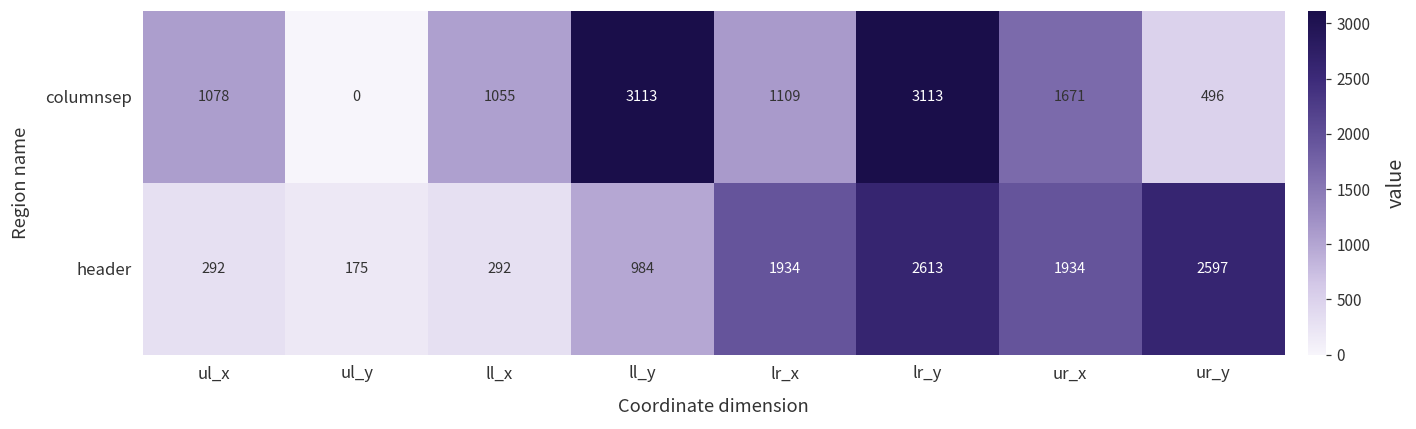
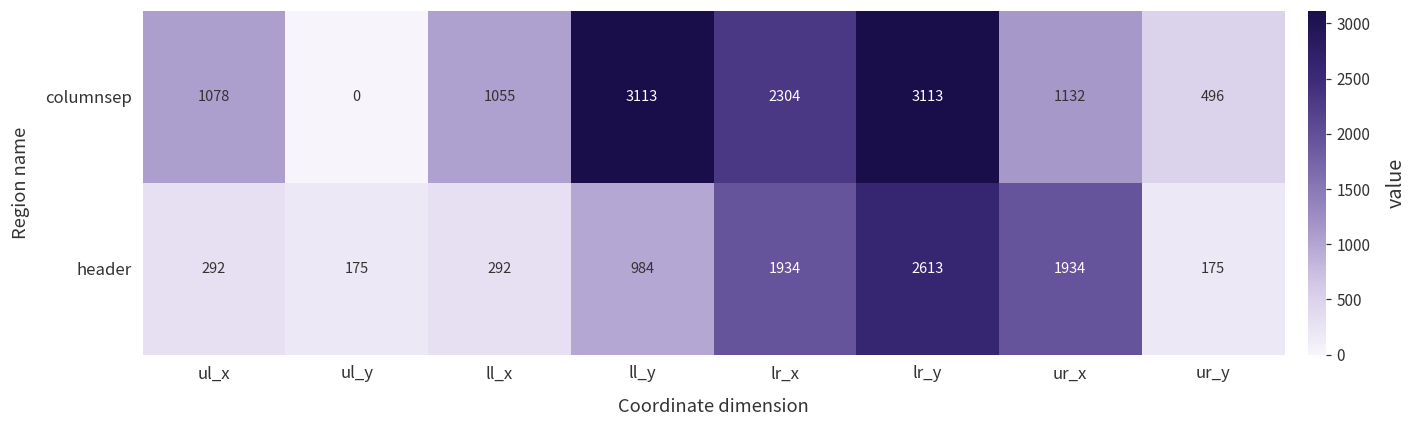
columnsep, lr_x: 1109 -> 2304
columnsep, ur_x: 1671 -> 1132
header, ur_y: 2597 -> 175
